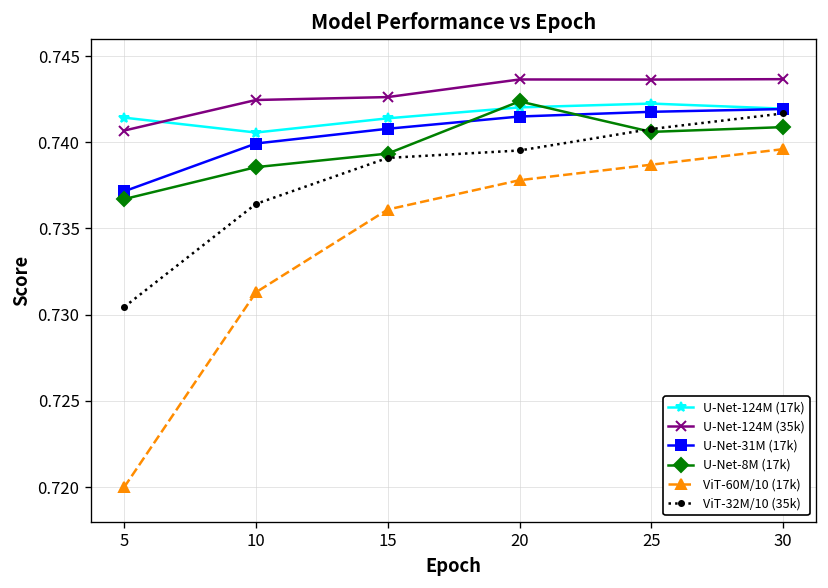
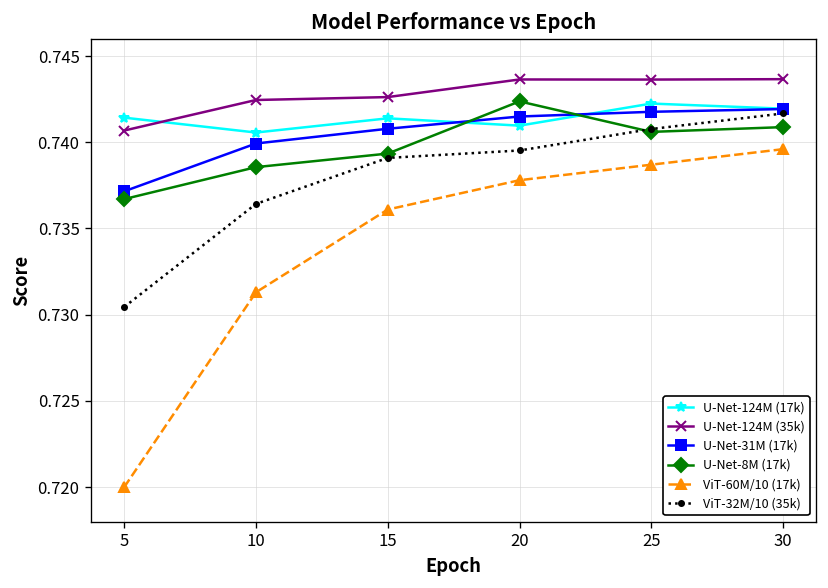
U-Net-124M (17k), 20: 0.7420 -> 0.7410
